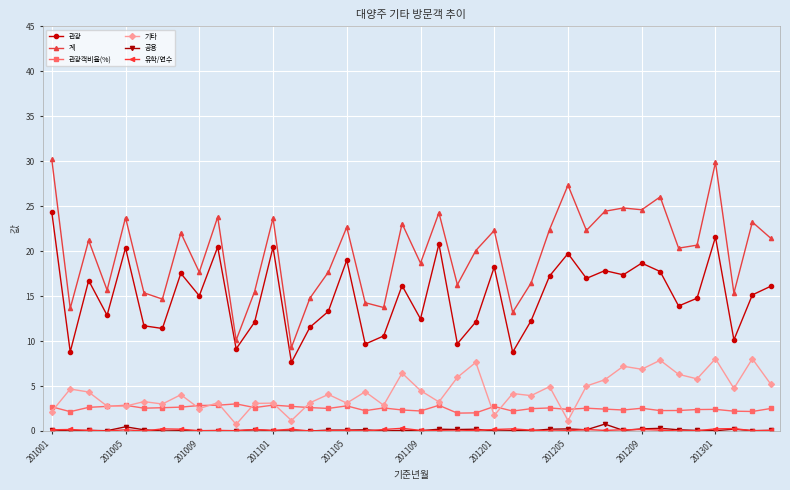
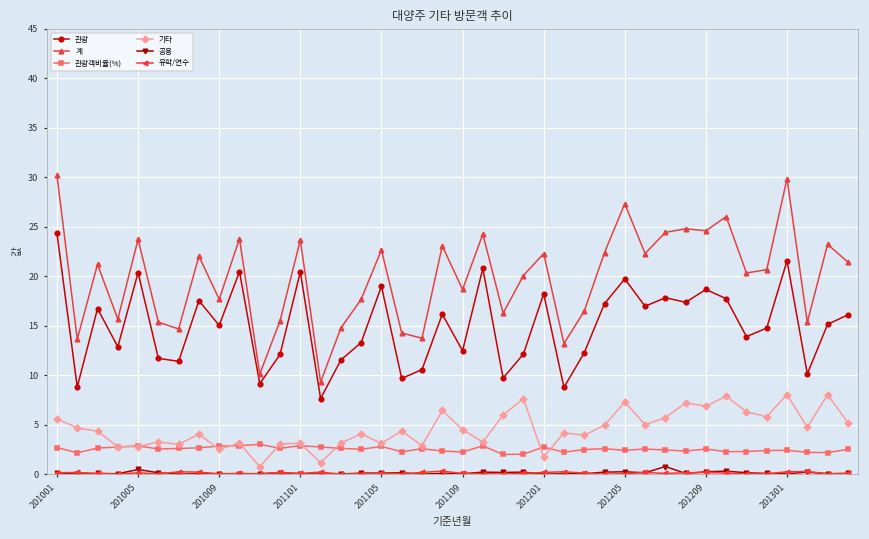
기타, 201001: 2 -> 6
기타, 201205: 1 -> 7
